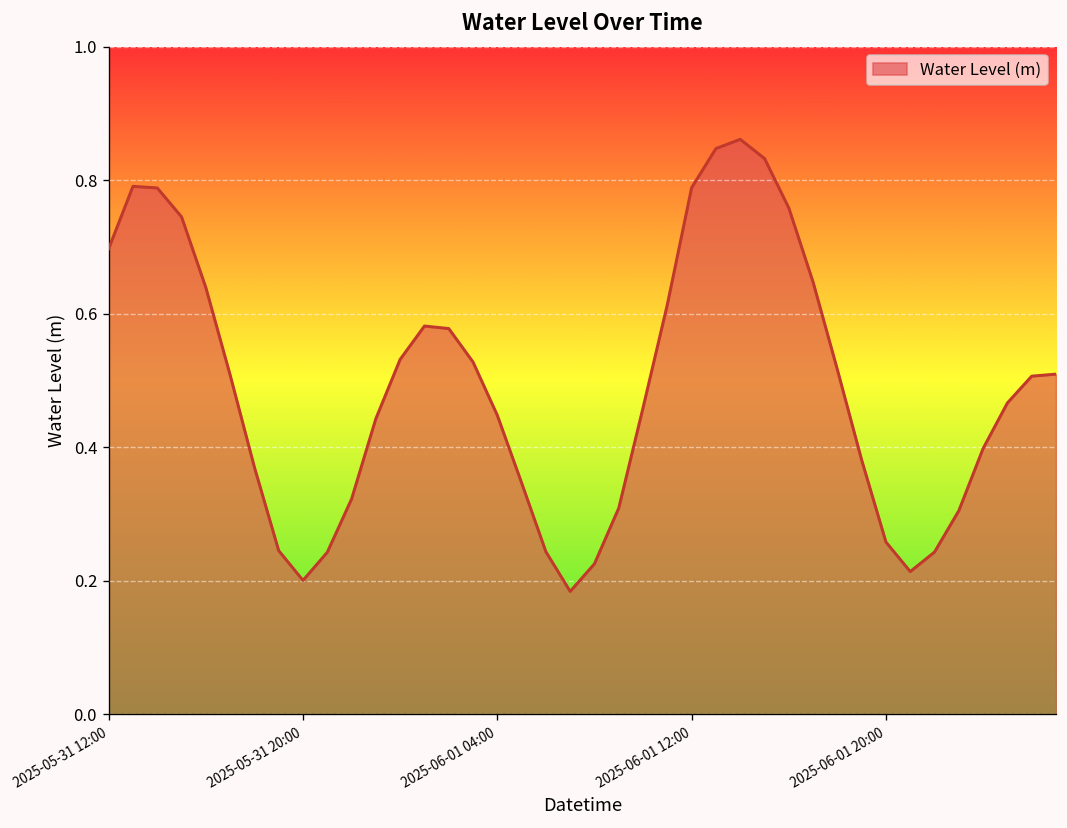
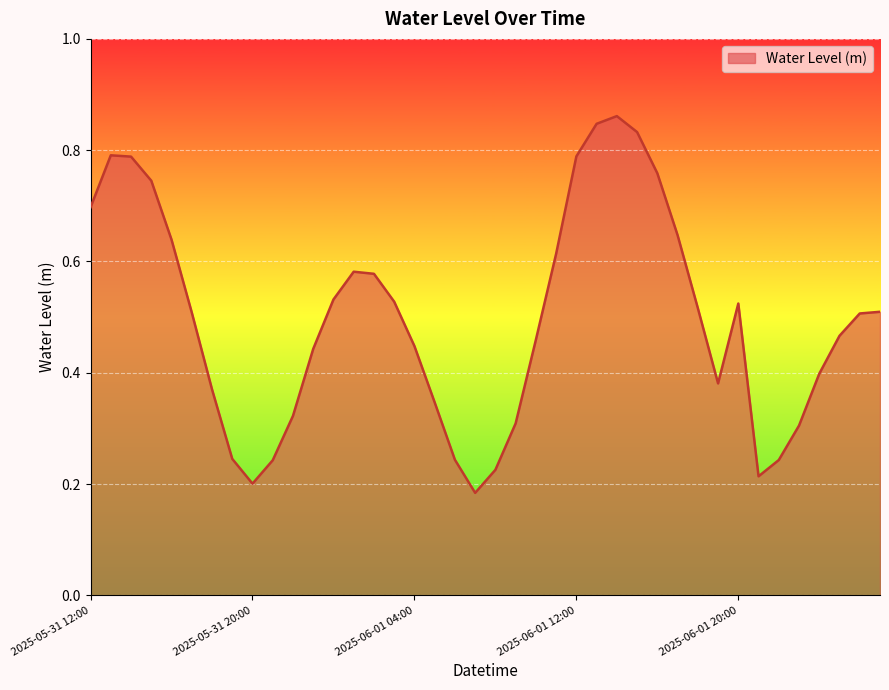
2025-06-01 20:00: 0.26 -> 0.52
